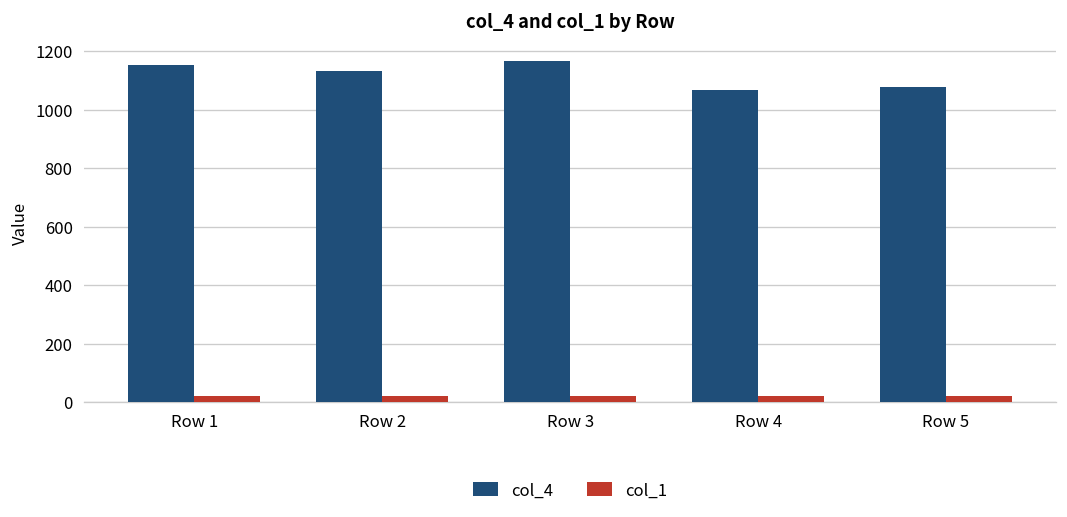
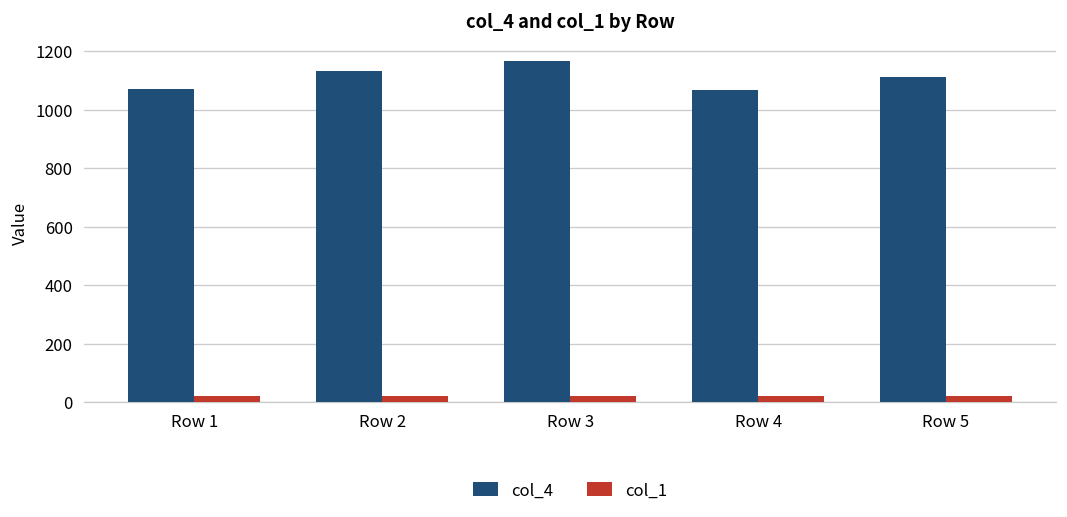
col_4, Row 1: 1150 -> 1070
col_4, Row 5: 1080 -> 1110
